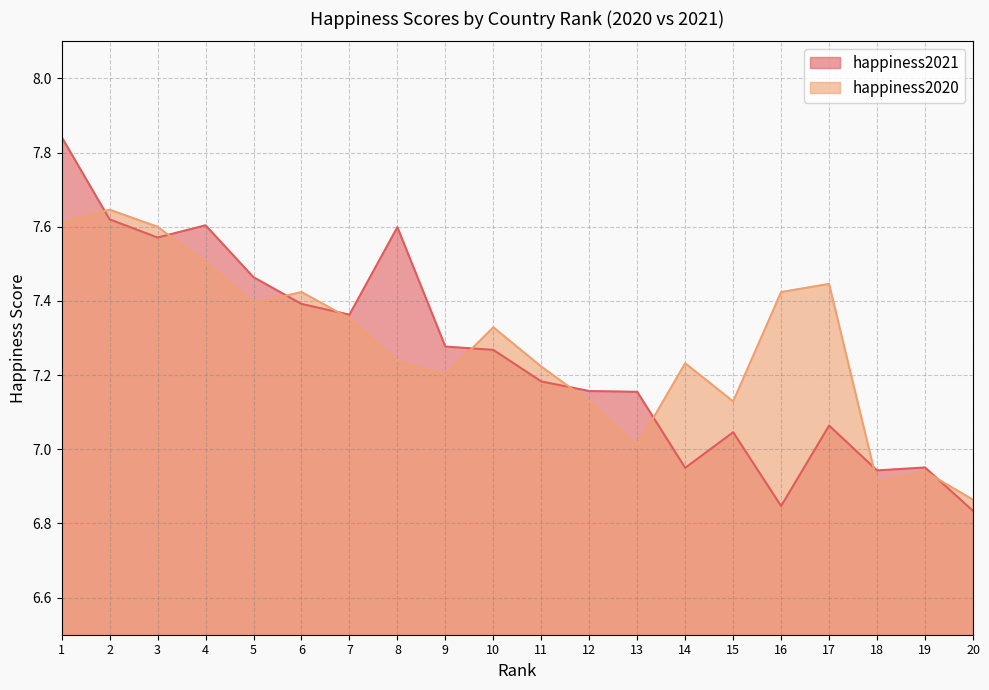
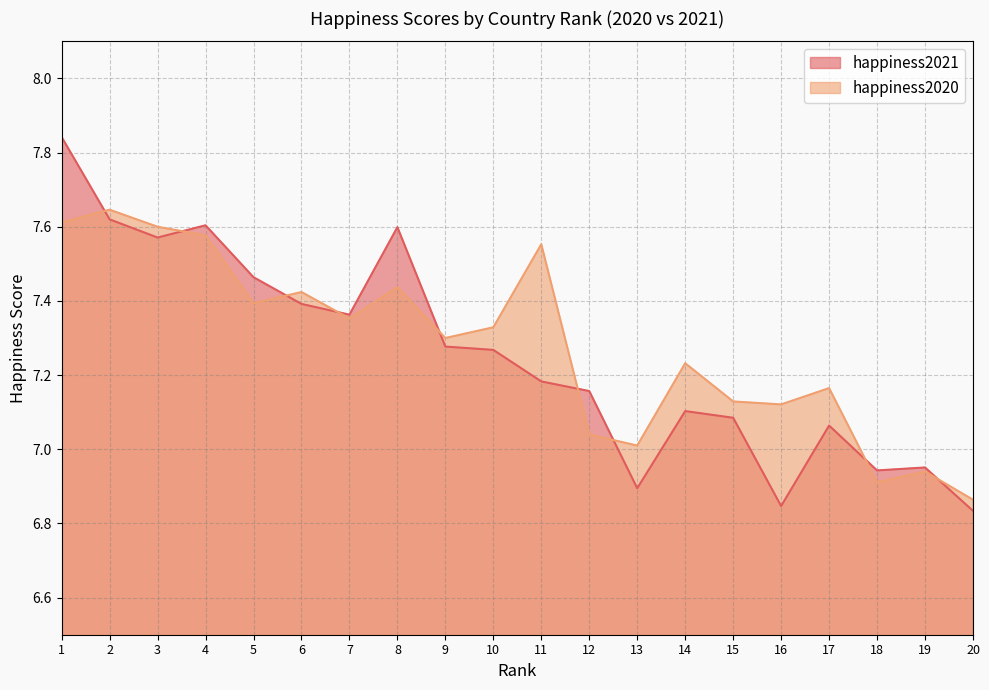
happiness2020, 4: 7.50 -> 7.58
happiness2020, 8: 7.24 -> 7.44
happiness2020, 9: 7.2 -> 7.3
happiness2020, 11: 7.22 -> 7.55
happiness2020, 12: 7.13 -> 7.04
happiness2021, 13: 7.16 -> 6.90
happiness2021, 14: 6.95 -> 7.10
happiness2021, 15: 7.05 -> 7.09
happiness2020, 16: 7.42 -> 7.12
happiness2020, 17: 7.45 -> 7.17
